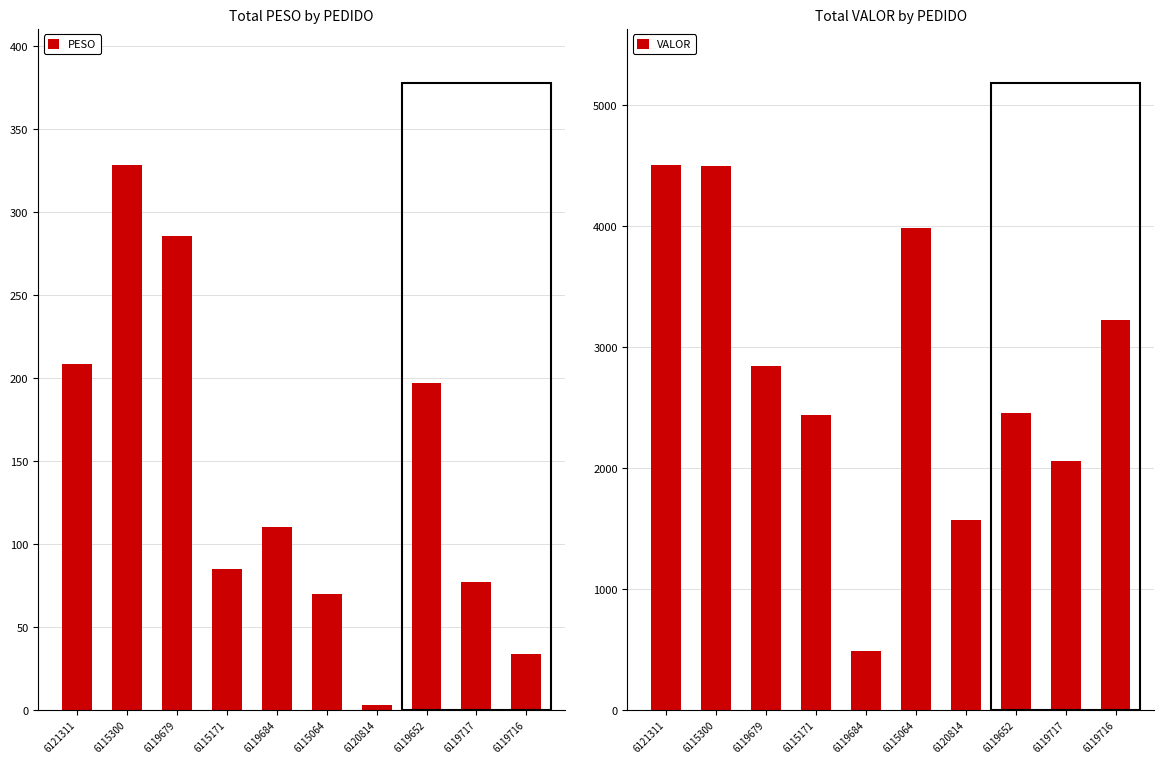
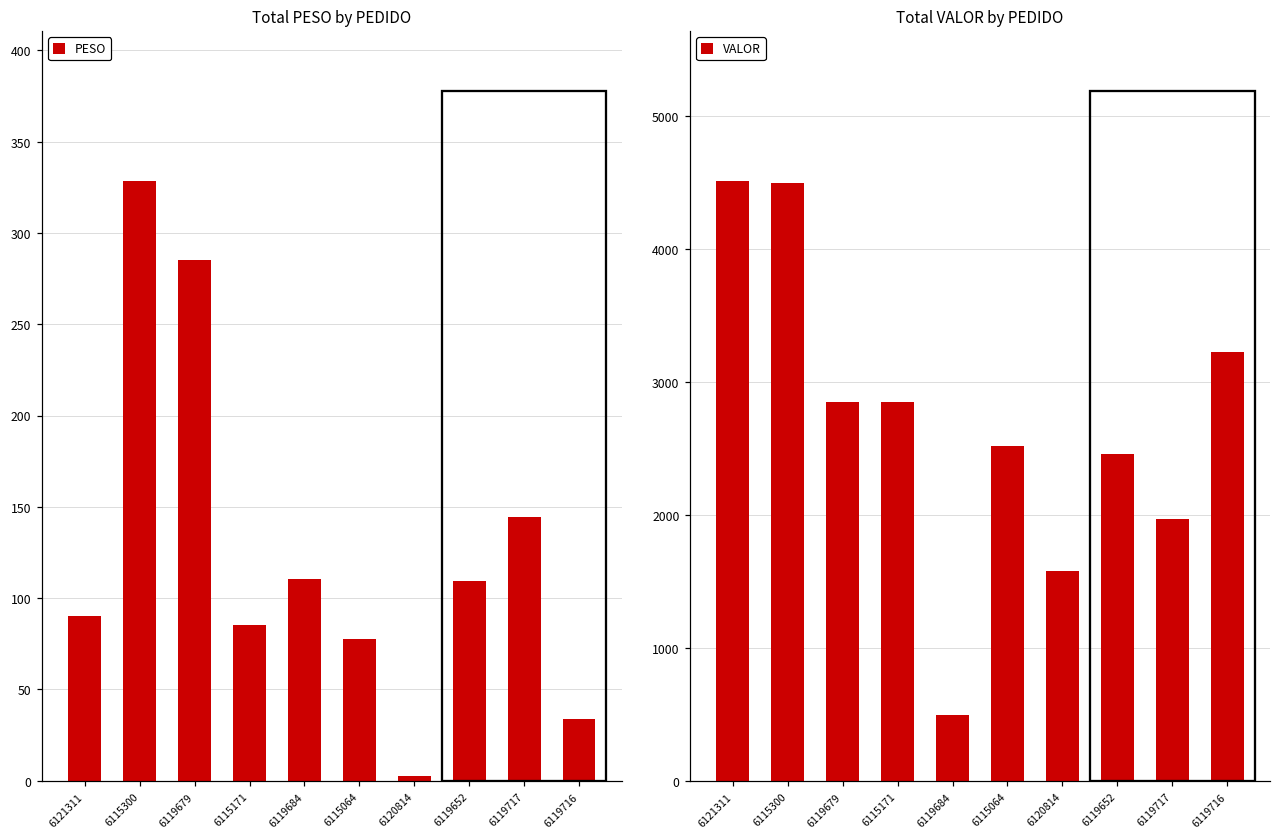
Total PESO by PEDIDO, 6121311: 208 -> 90
Total PESO by PEDIDO, 6115064: 70 -> 78
Total PESO by PEDIDO, 6119652: 197 -> 109
Total PESO by PEDIDO, 6119717: 77 -> 144
Total VALOR by PEDIDO, 6115171: 2440 -> 2850
Total VALOR by PEDIDO, 6115064: 3990 -> 2520
Total VALOR by PEDIDO, 6119717: 2060 -> 1970
